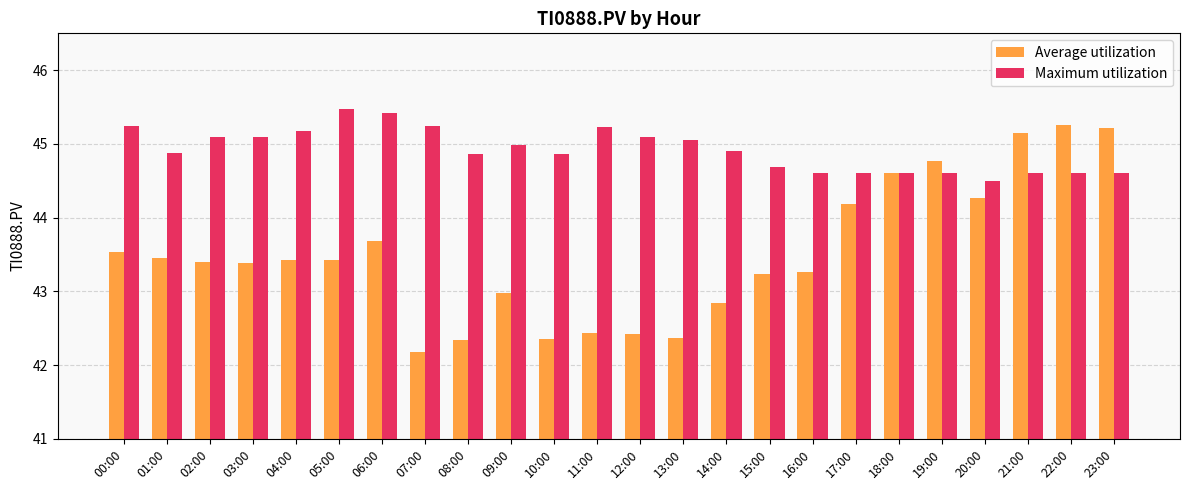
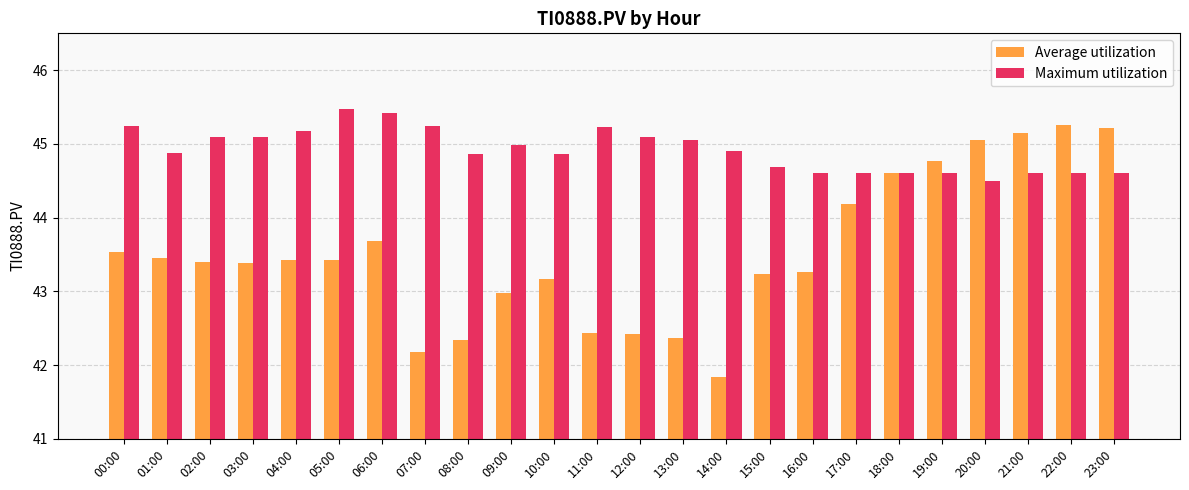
Average utilization, 10:00: 42.4 -> 43.2
Average utilization, 14:00: 42.8 -> 41.8
Average utilization, 20:00: 44.3 -> 45.1
